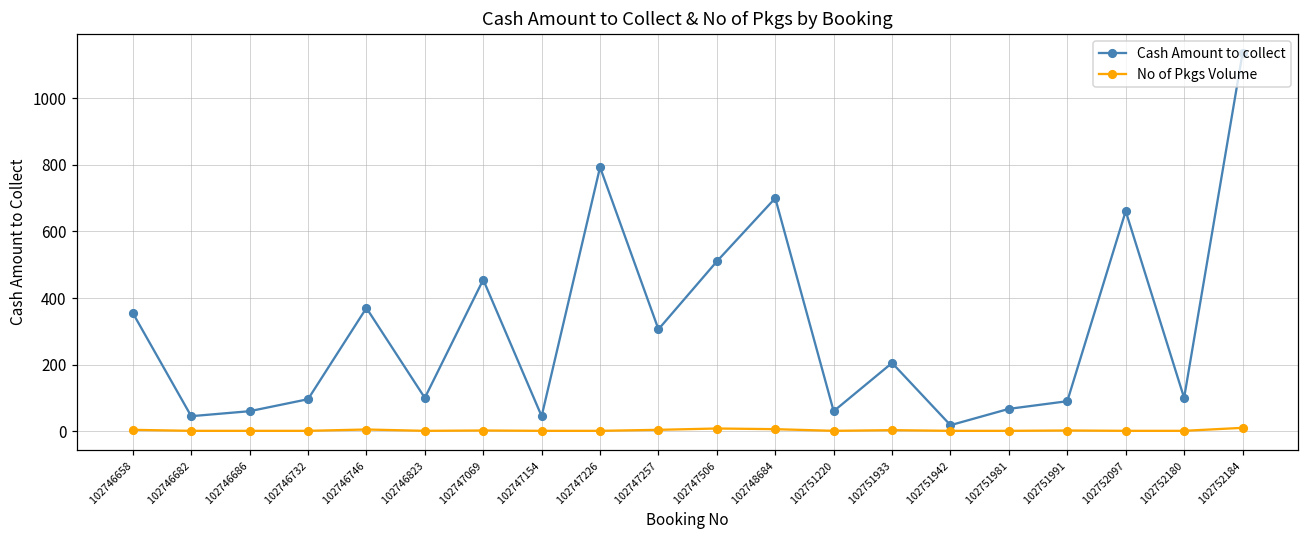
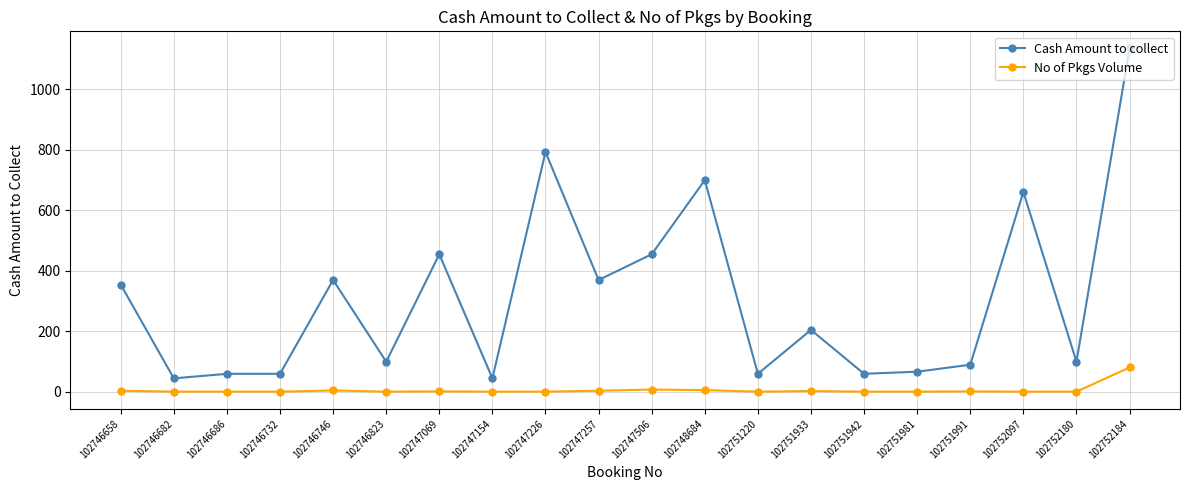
Cash Amount to collect, 102746732: 100 -> 60
Cash Amount to collect, 102747257: 310 -> 370
Cash Amount to collect, 102747506: 510 -> 460
Cash Amount to collect, 102751942: 20 -> 60
No of Pkgs Volume, 102752184: 10 -> 80
